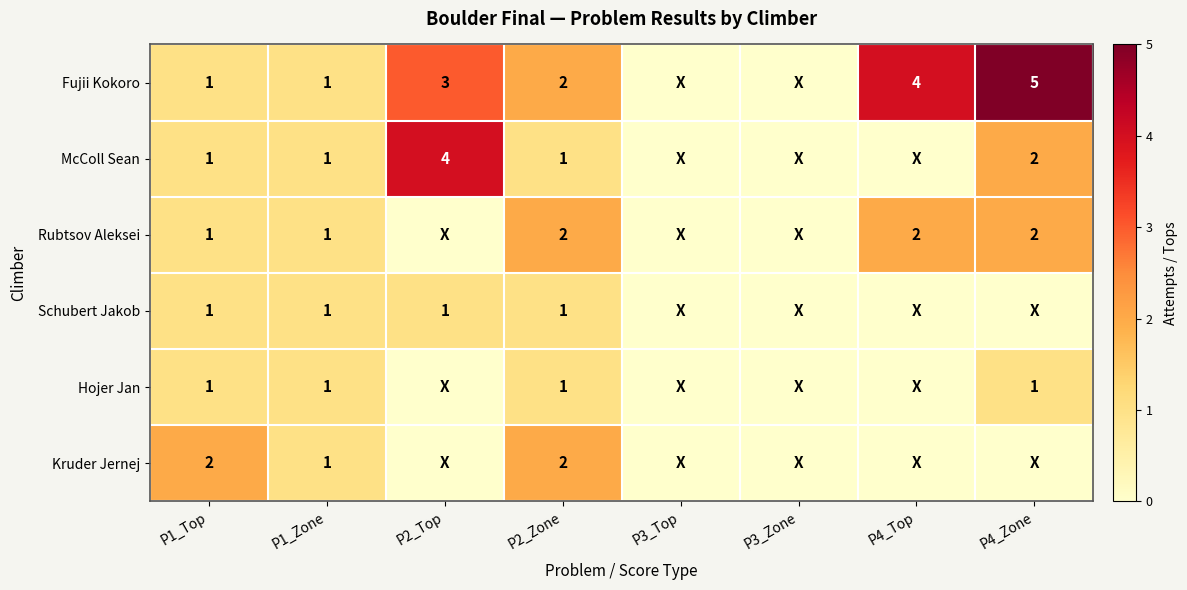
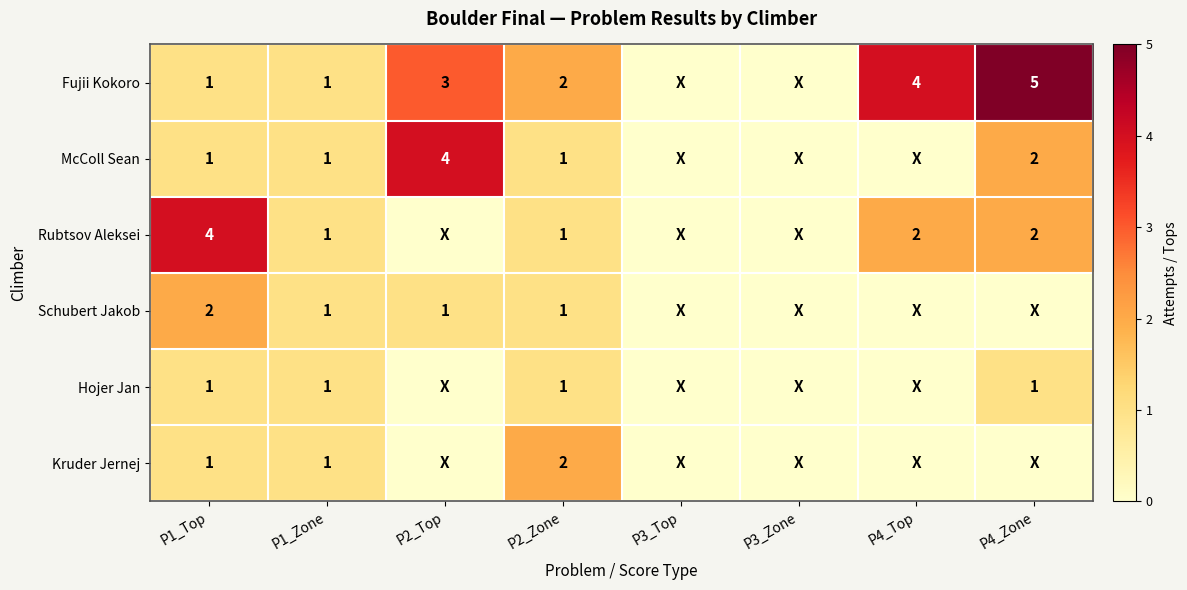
Rubtsov Aleksei, P1_Top: 1 -> 4
Rubtsov Aleksei, P2_Zone: 2 -> 1
Schubert Jakob, P1_Top: 1 -> 2
Kruder Jernej, P1_Top: 2 -> 1
